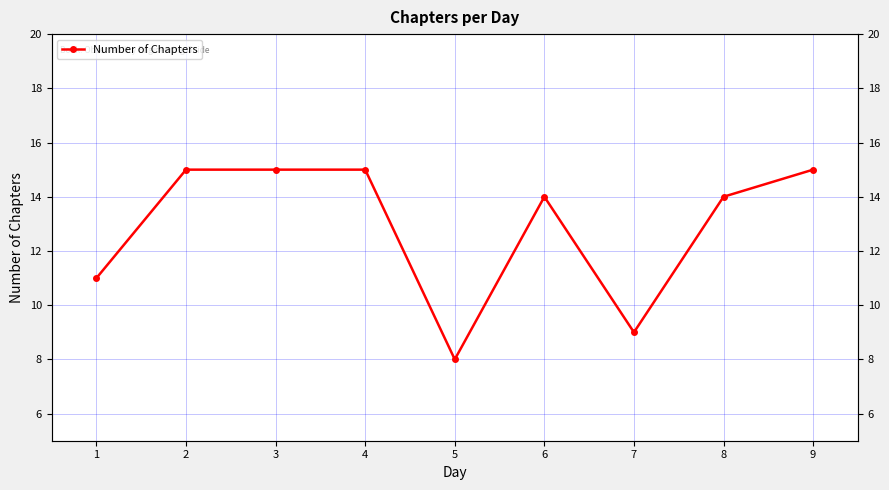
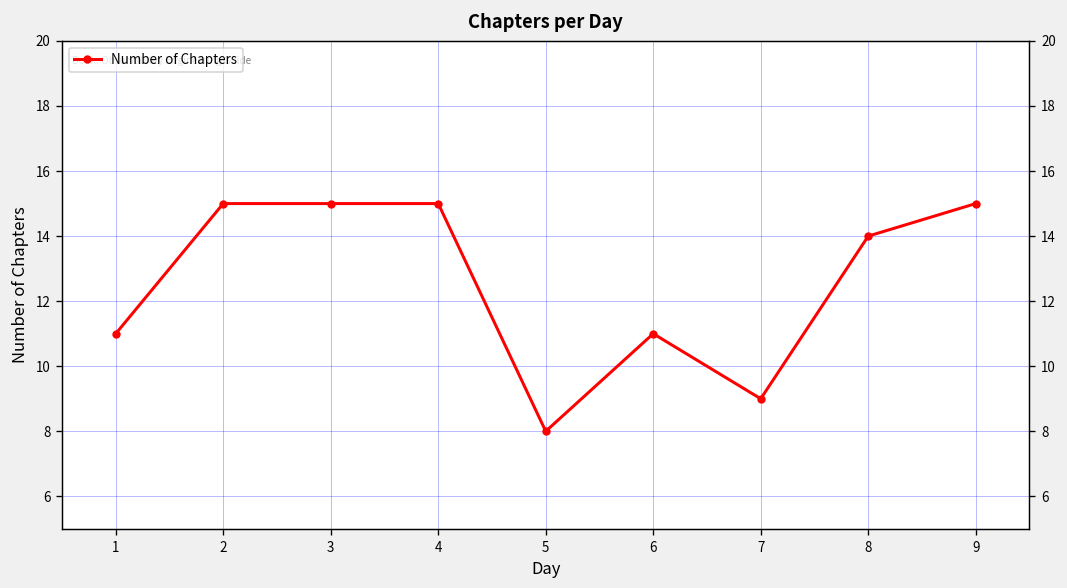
6: 14 -> 11
